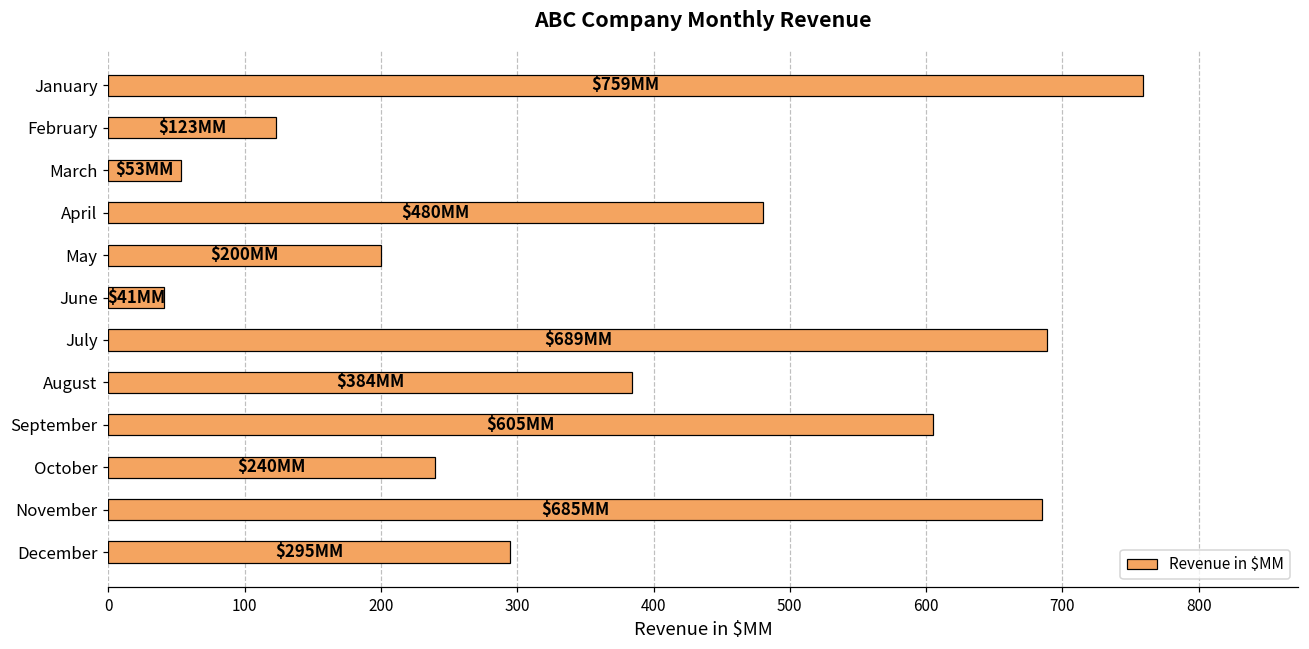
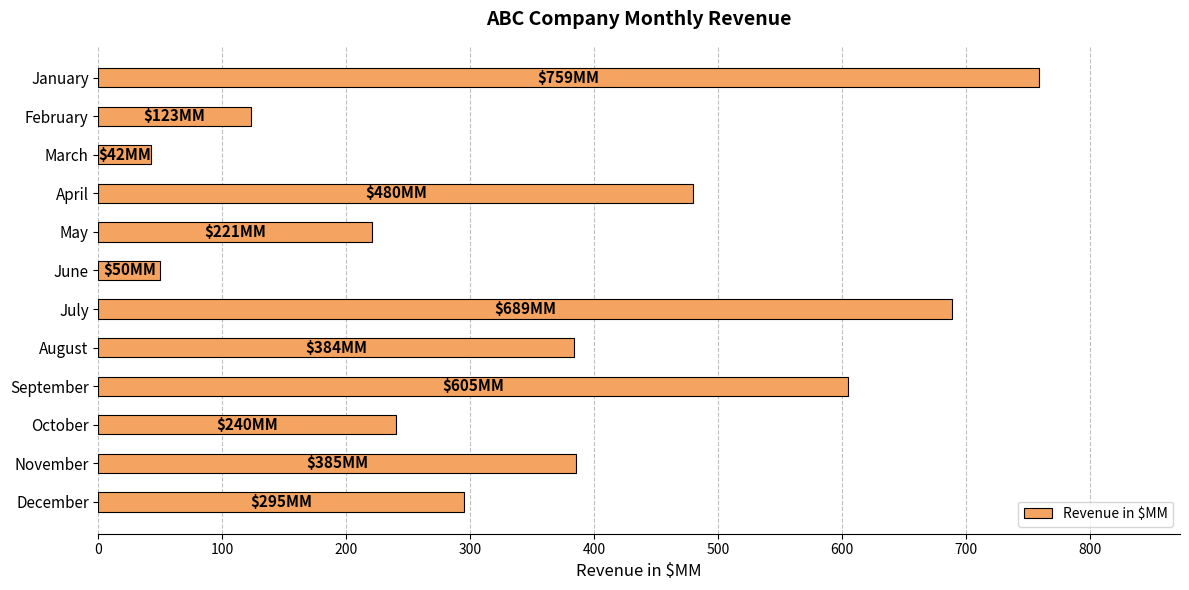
March: $53 -> $42
May: $200 -> $221
June: $41 -> $50
November: $685 -> $385
